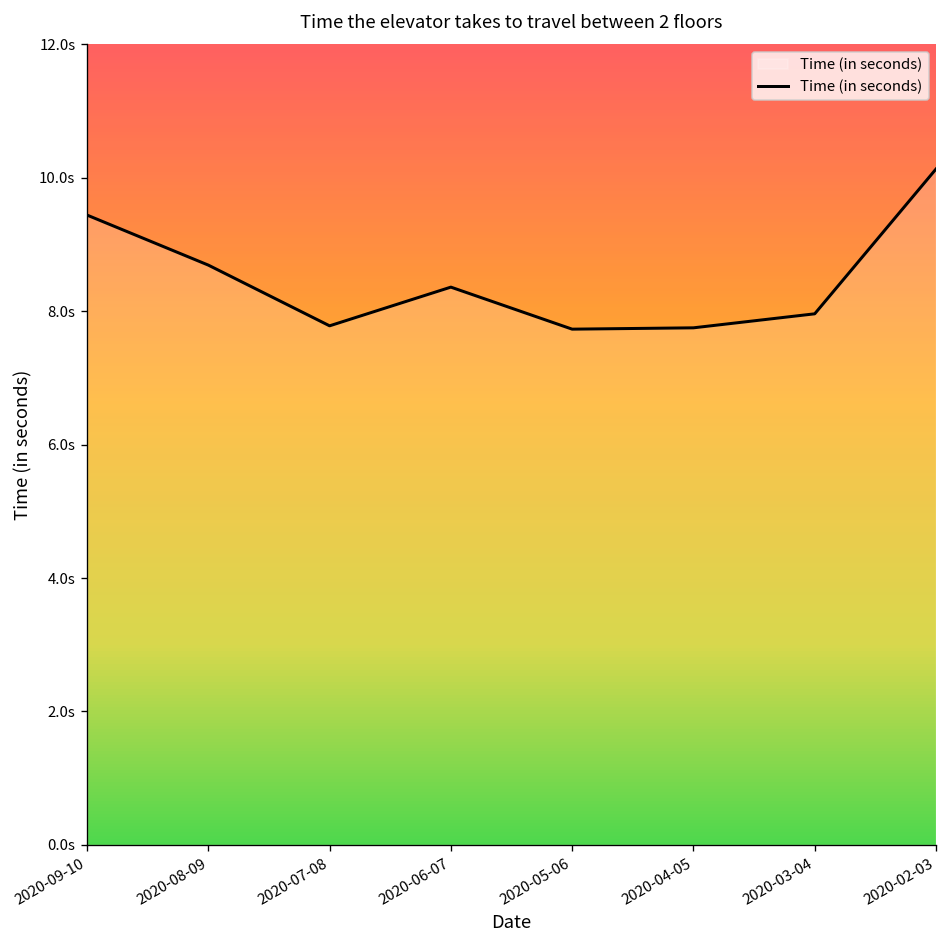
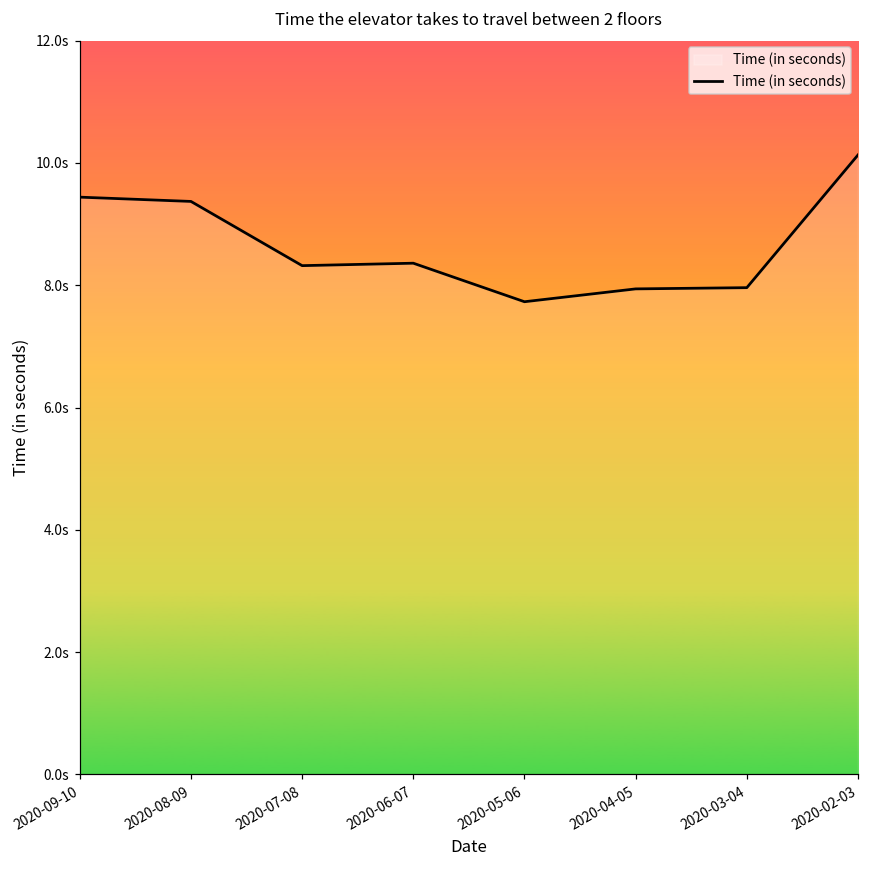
2020-08-09: 8.7s -> 9.4s
2020-07-08: 7.8s -> 8.3s
2020-04-05: 7.8s -> 7.9s
